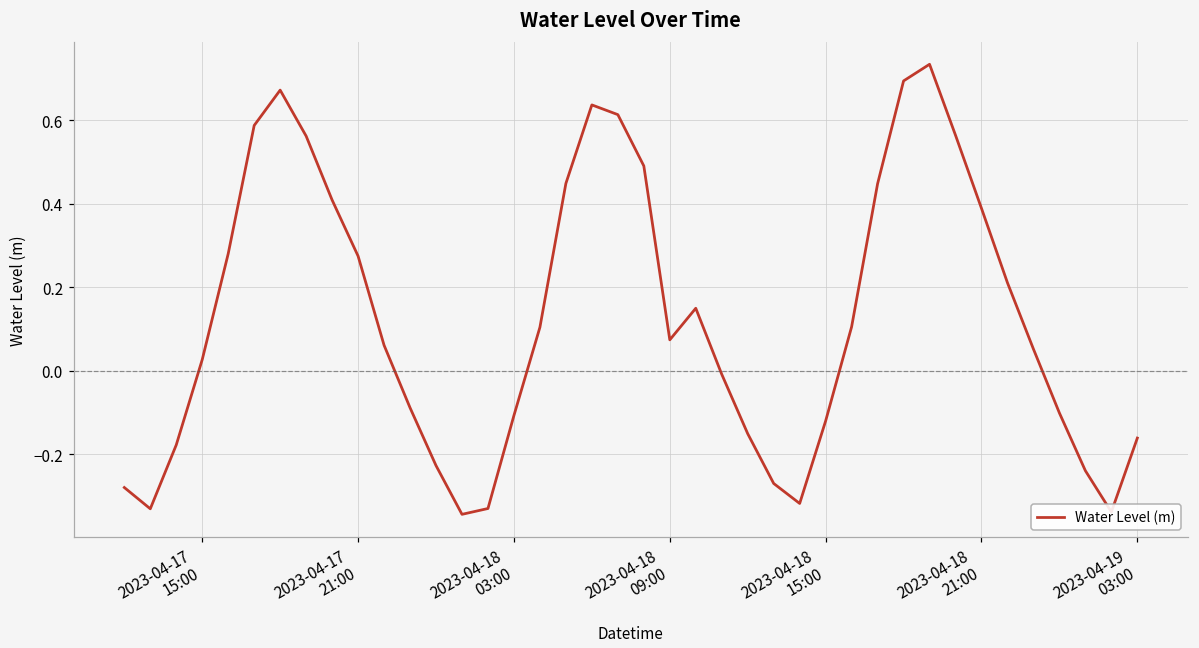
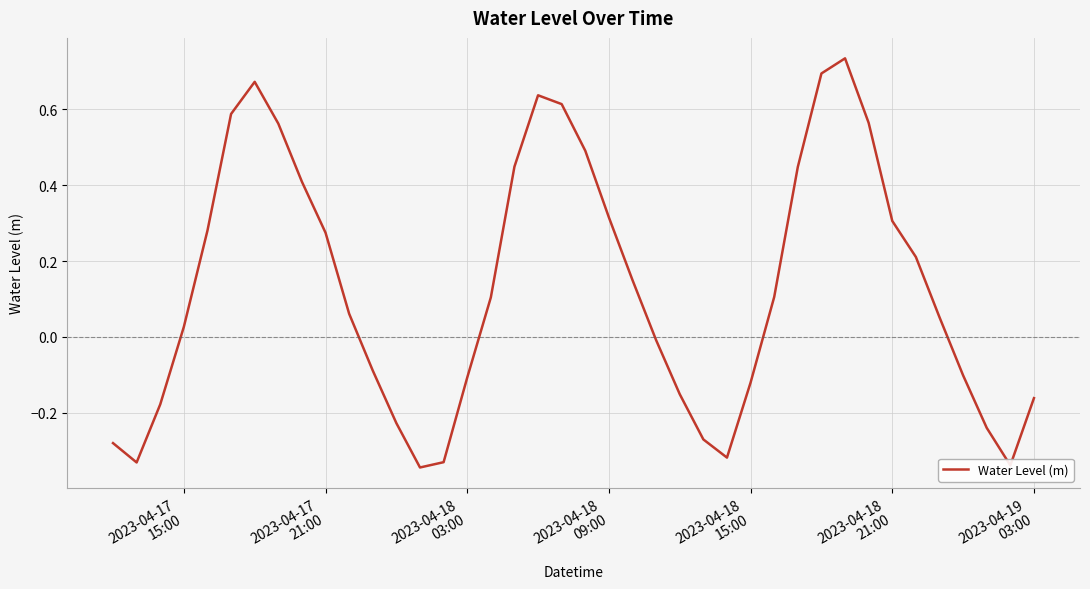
2023-04-18 09:00: 0.07 -> 0.31
2023-04-18 21:00: 0.39 -> 0.31
